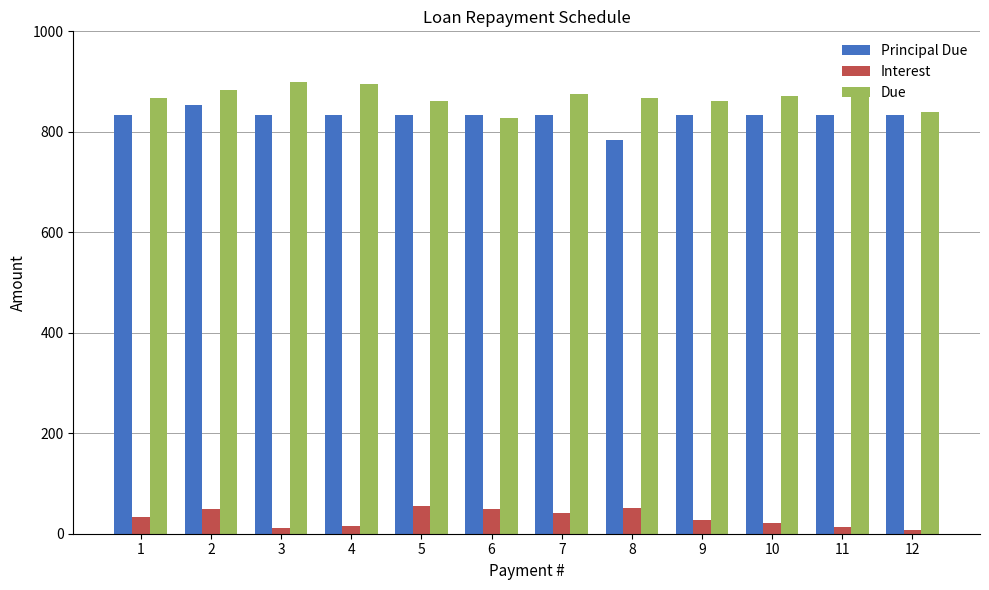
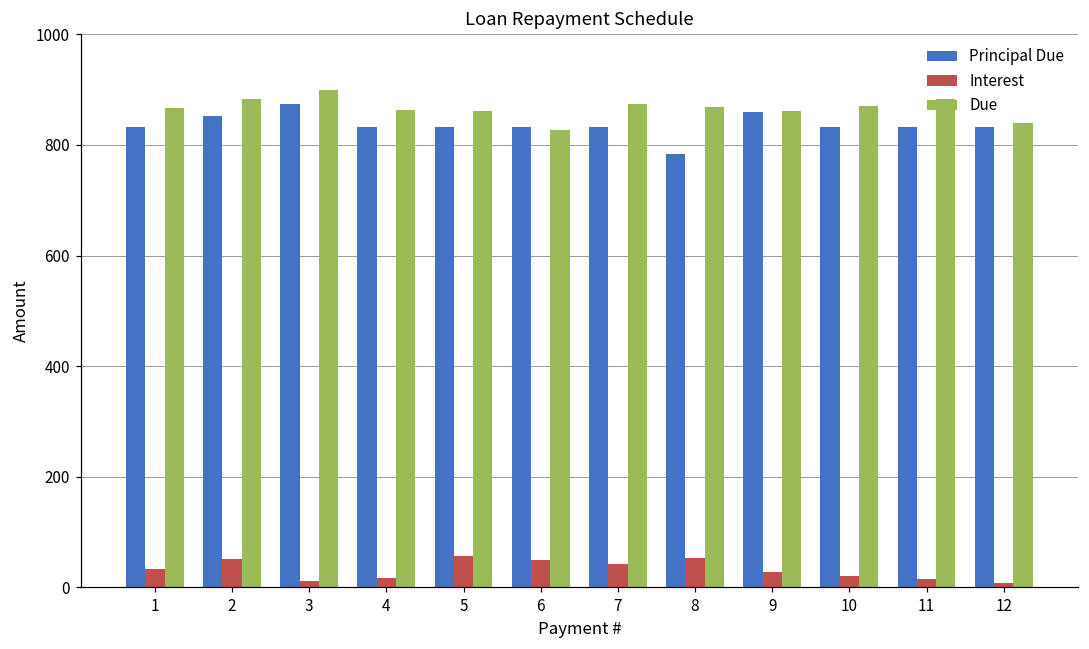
Principal Due, 3: 830 -> 870
Due, 4: 900 -> 860
Principal Due, 9: 830 -> 860
